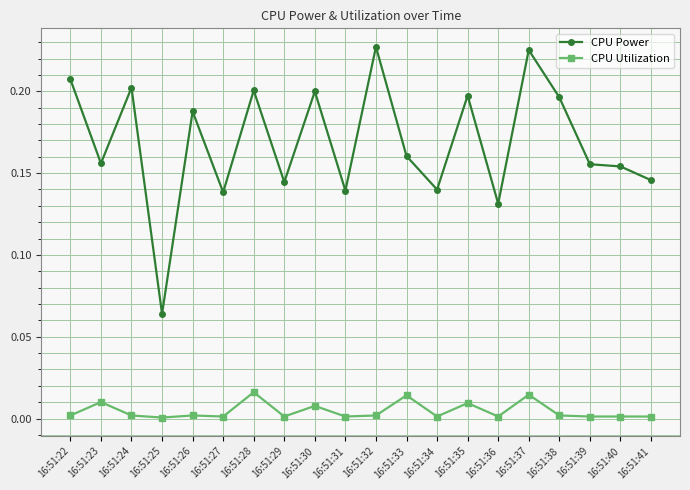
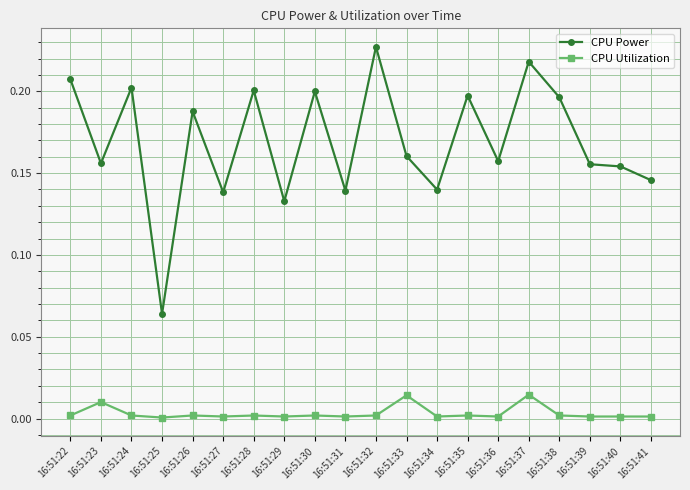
CPU Utilization, 16:51:28: 0.016 -> 0.002
CPU Power, 16:51:29: 0.144 -> 0.133
CPU Utilization, 16:51:30: 0.008 -> 0.002
CPU Utilization, 16:51:35: 0.009 -> 0.002
CPU Power, 16:51:36: 0.131 -> 0.157
CPU Power, 16:51:37: 0.225 -> 0.218
